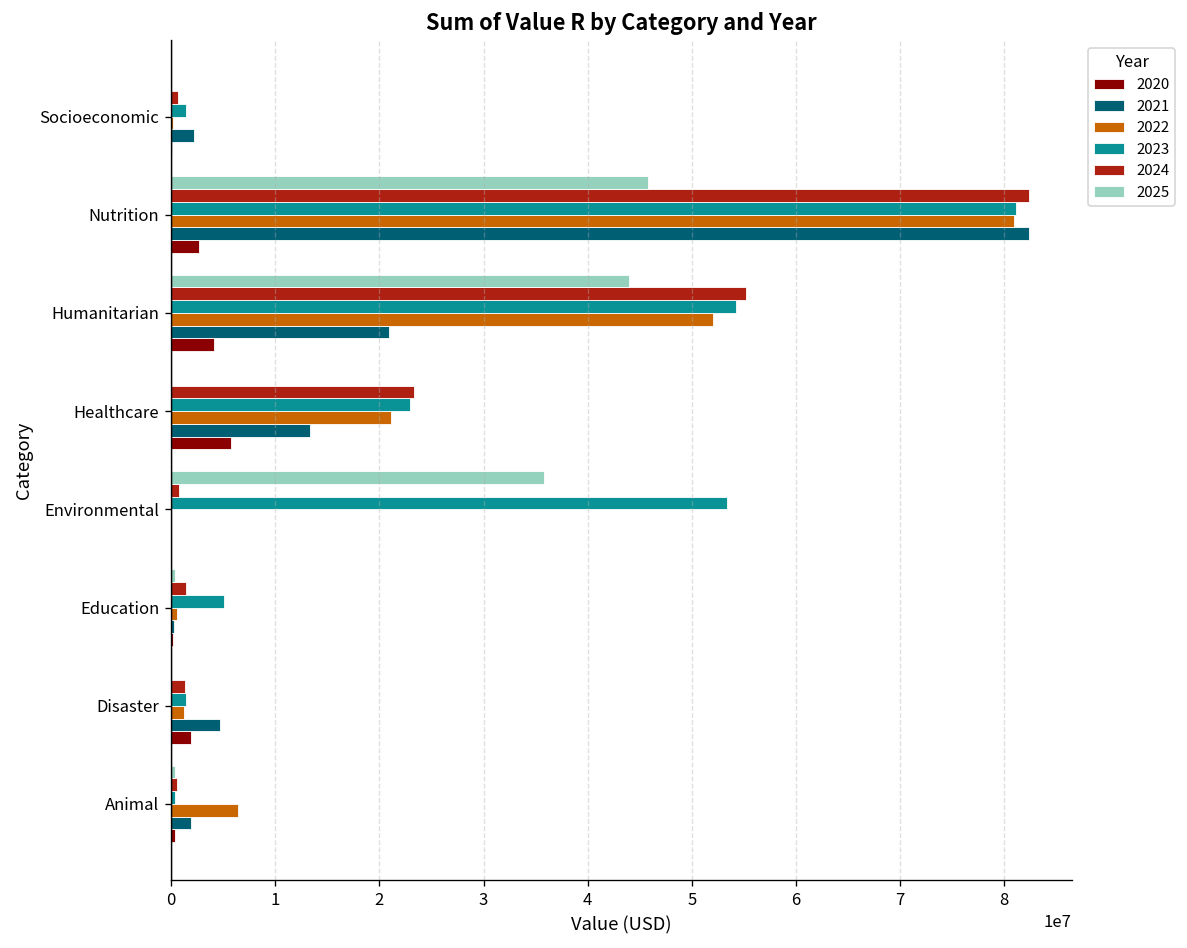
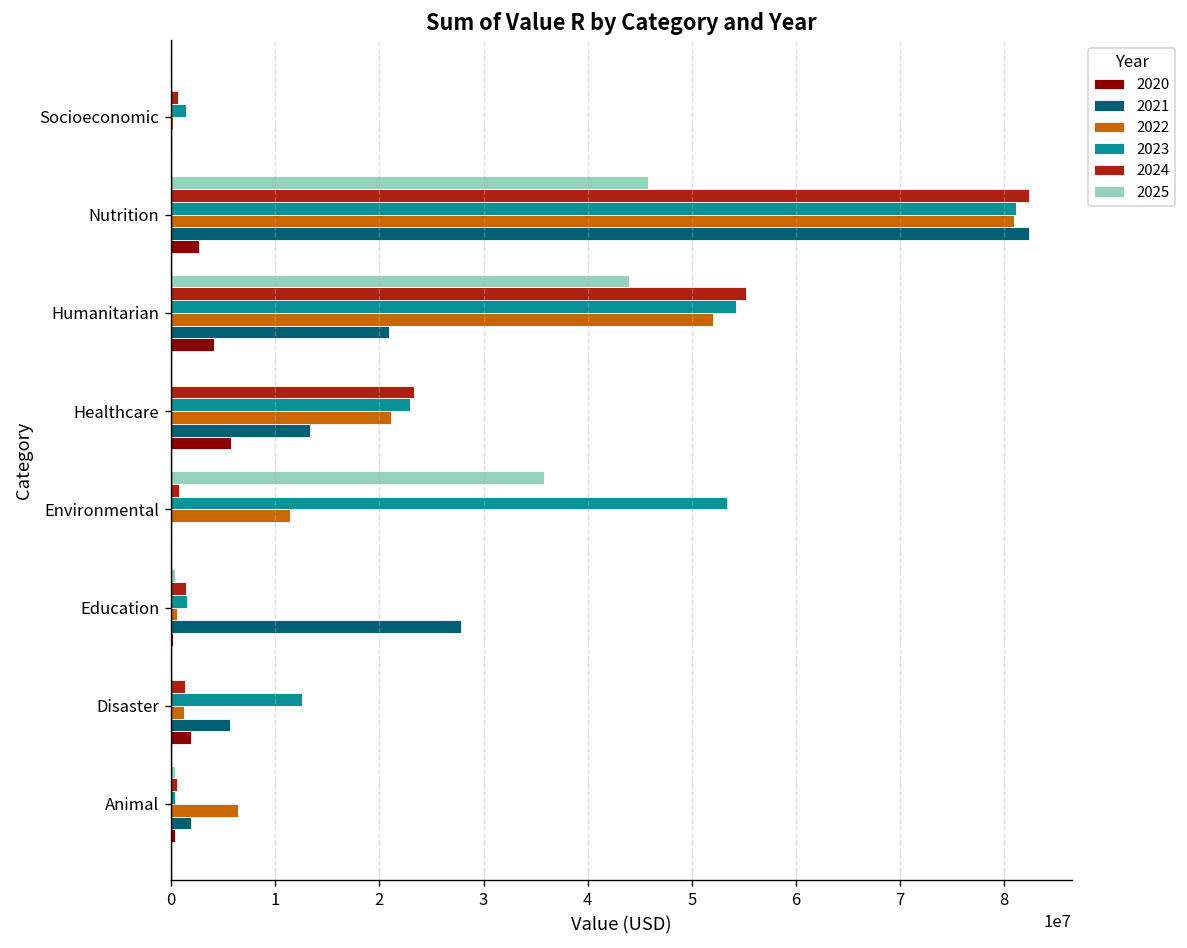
2021, Socioeconomic: 2000000 -> 0
2022, Environmental: 0 -> 11000000
2023, Education: 5000000 -> 2000000
2021, Education: 0 -> 28000000
2023, Disaster: 1000000 -> 13000000
2021, Disaster: 5000000 -> 6000000
